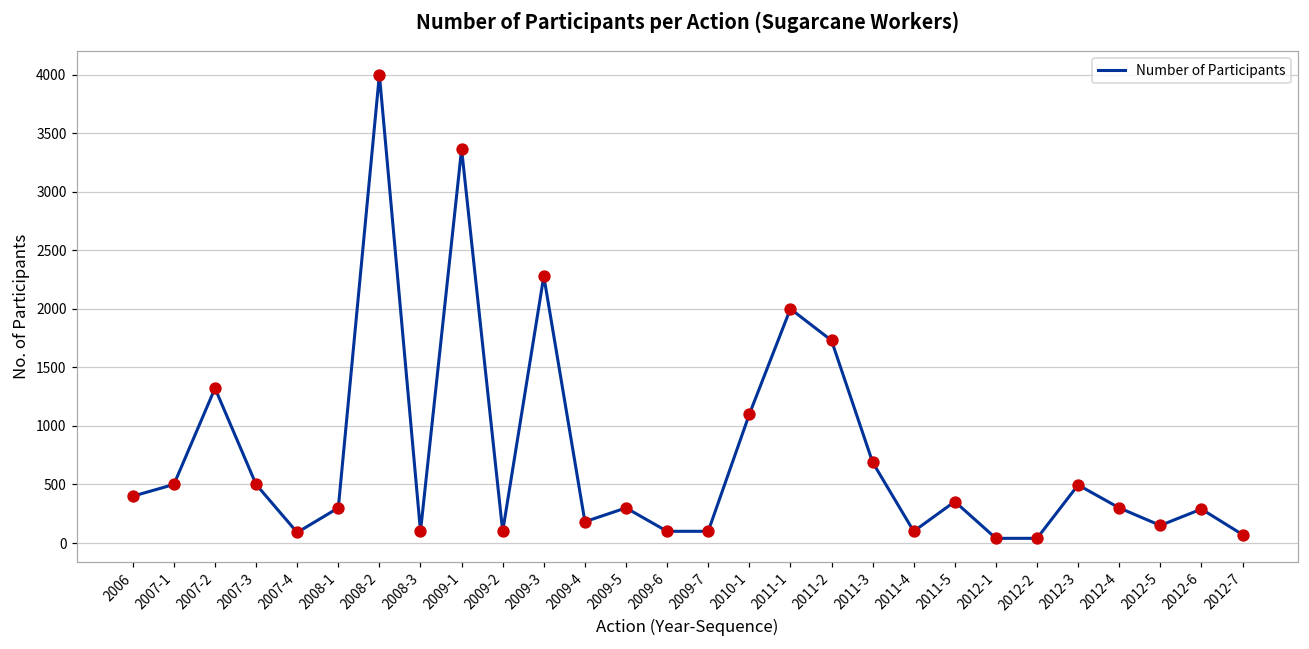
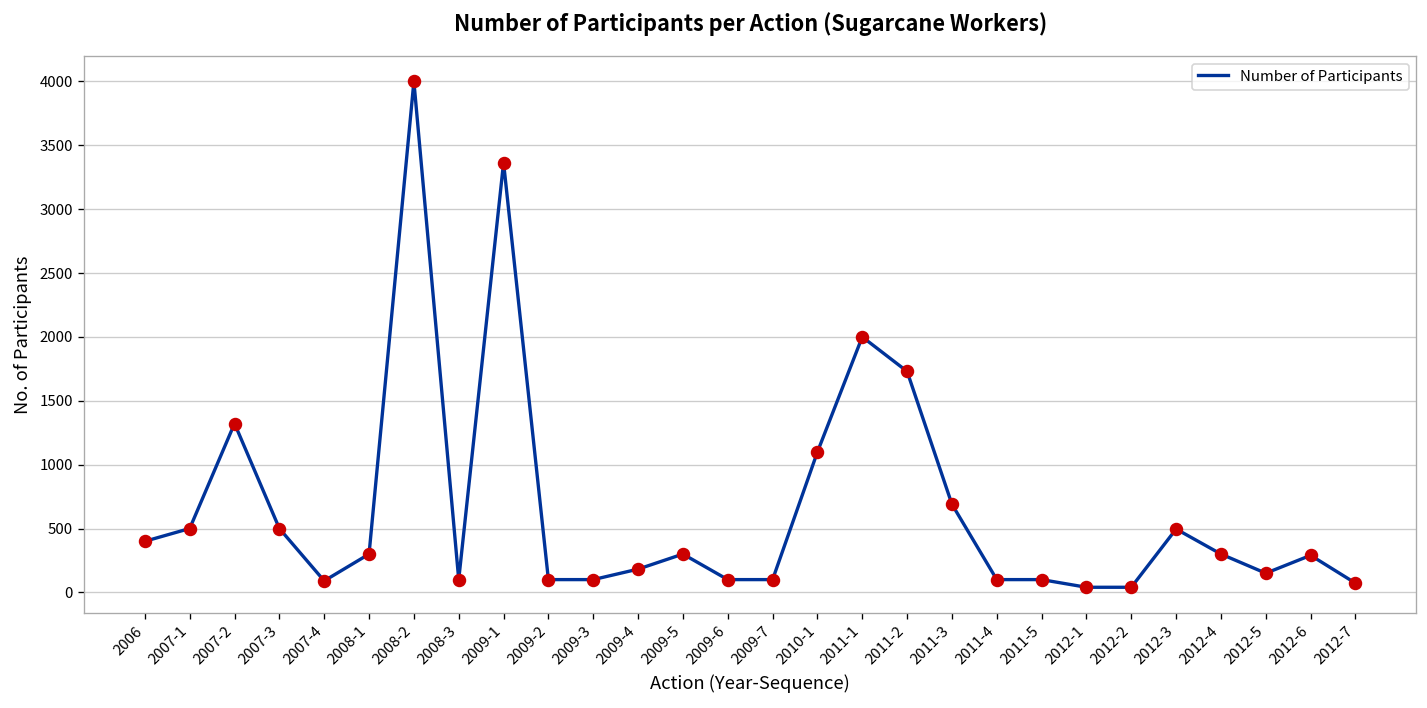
2009-3: 2280 -> 100
2011-5: 350 -> 100
